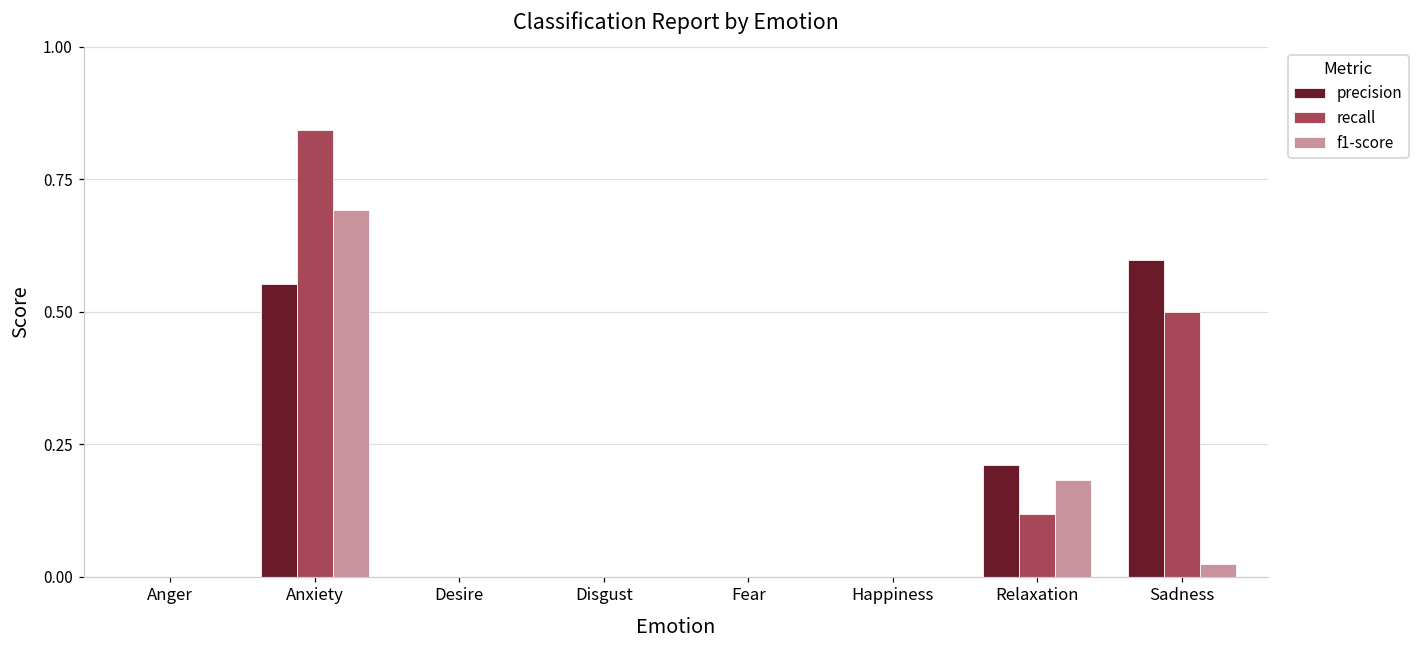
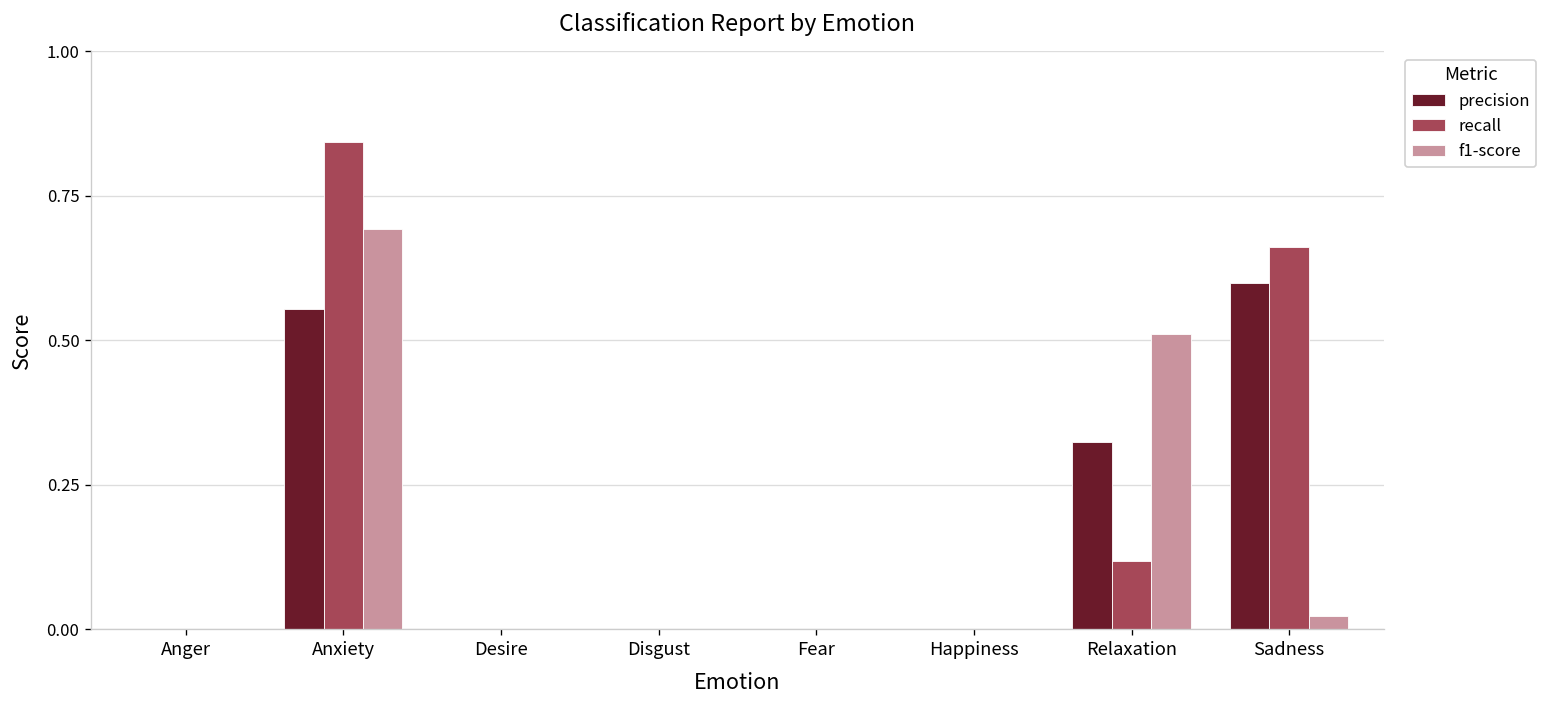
precision, Relaxation: 0.21 -> 0.32
f1-score, Relaxation: 0.18 -> 0.51
recall, Sadness: 0.50 -> 0.66
